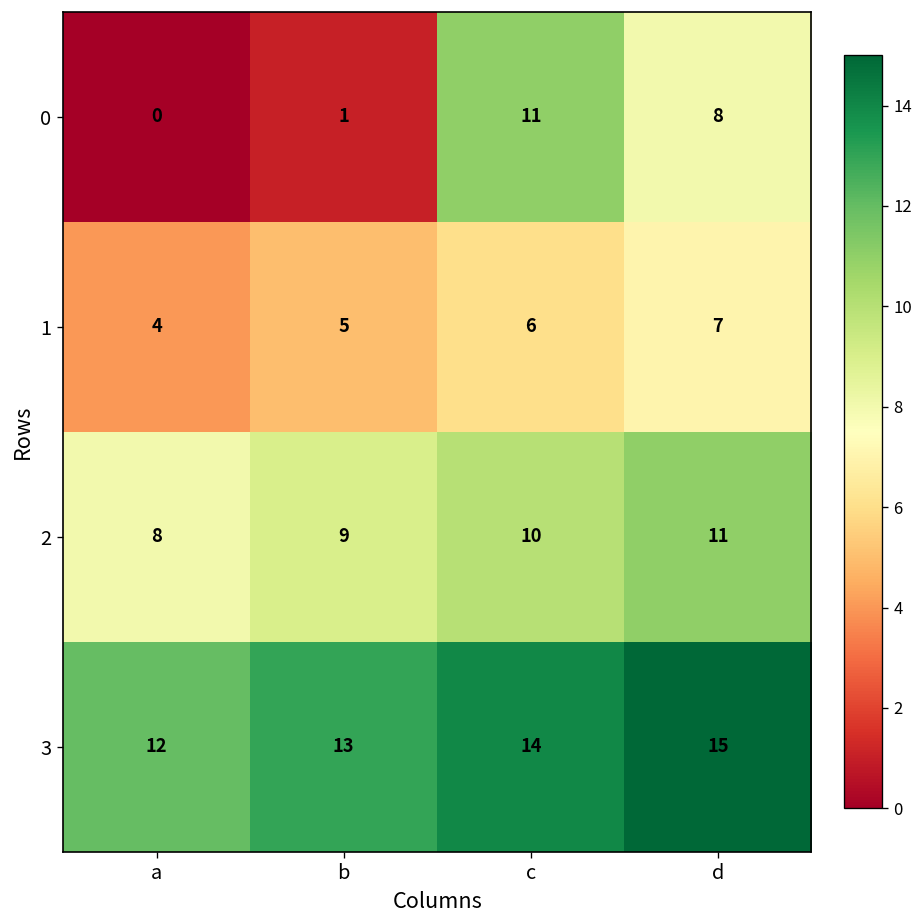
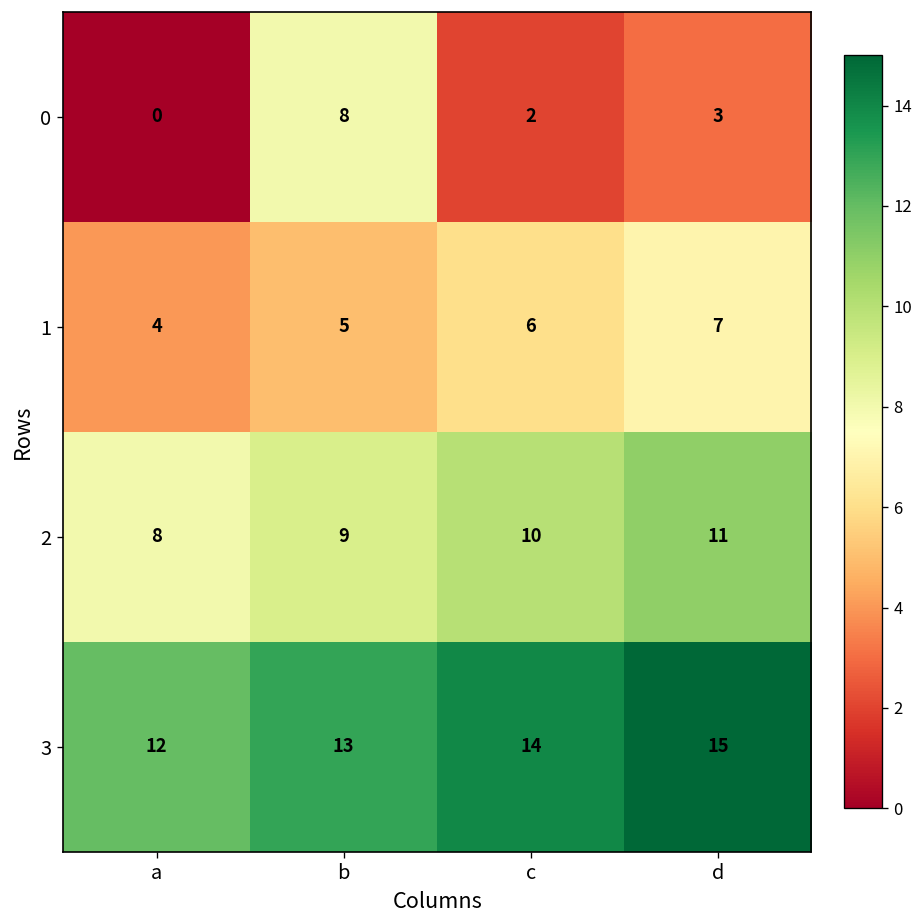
0, b: 1 -> 8
0, c: 11 -> 2
0, d: 8 -> 3
